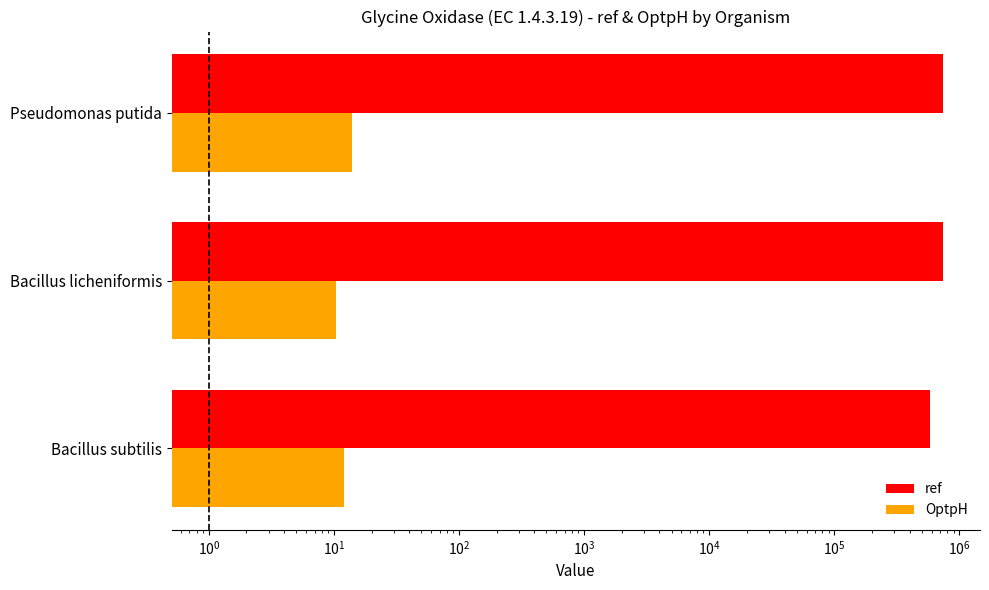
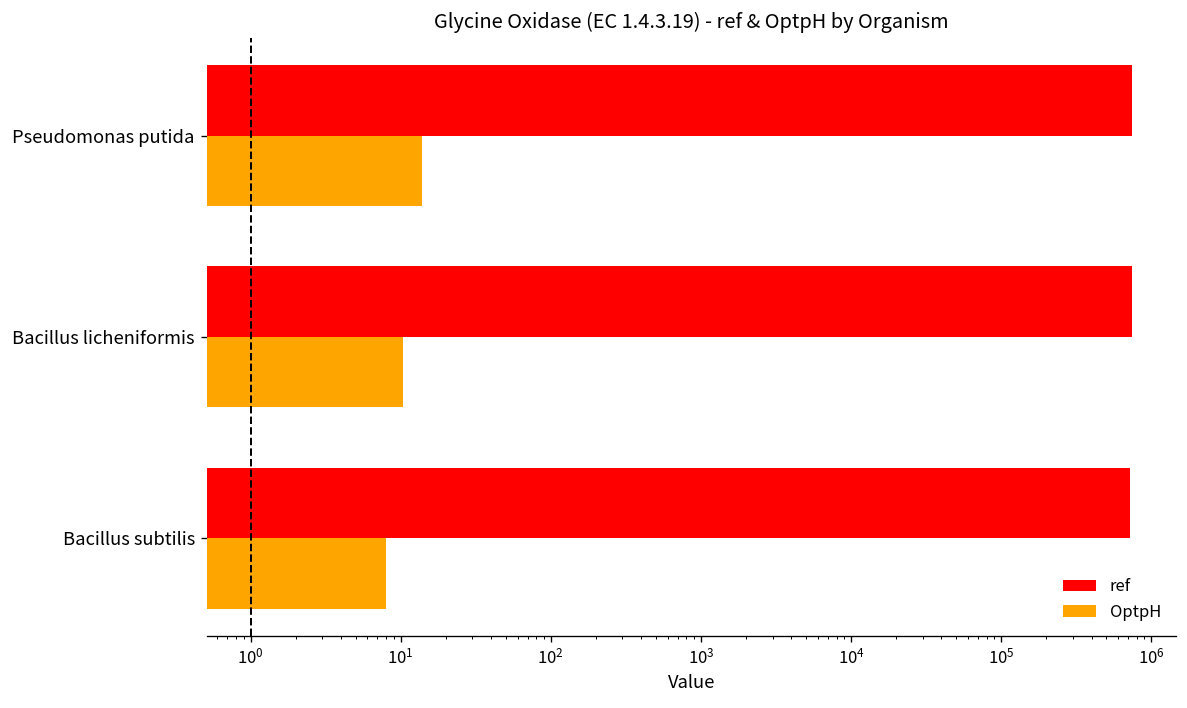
ref, Bacillus subtilis: 600000 -> 700000
OptpH, Bacillus subtilis: 12 -> 8
